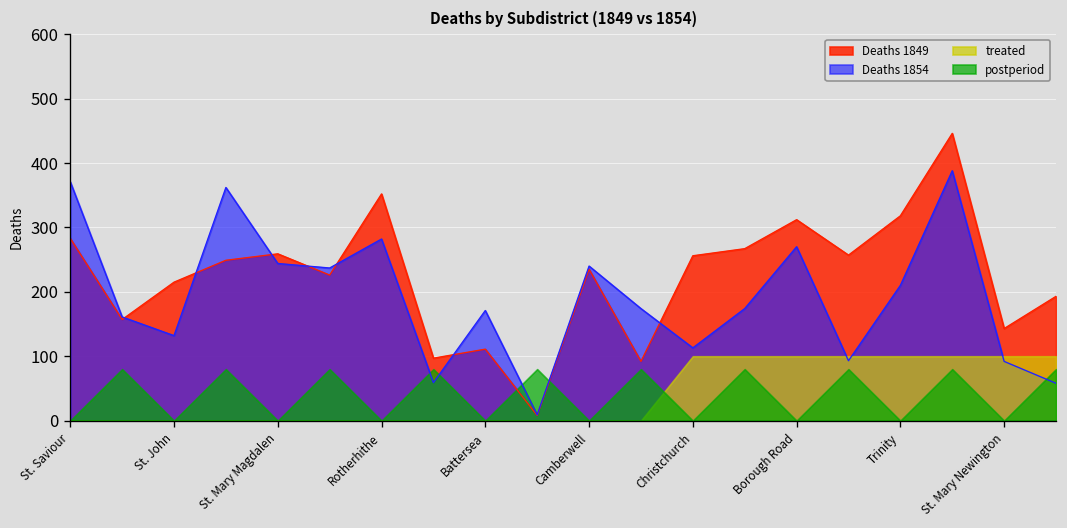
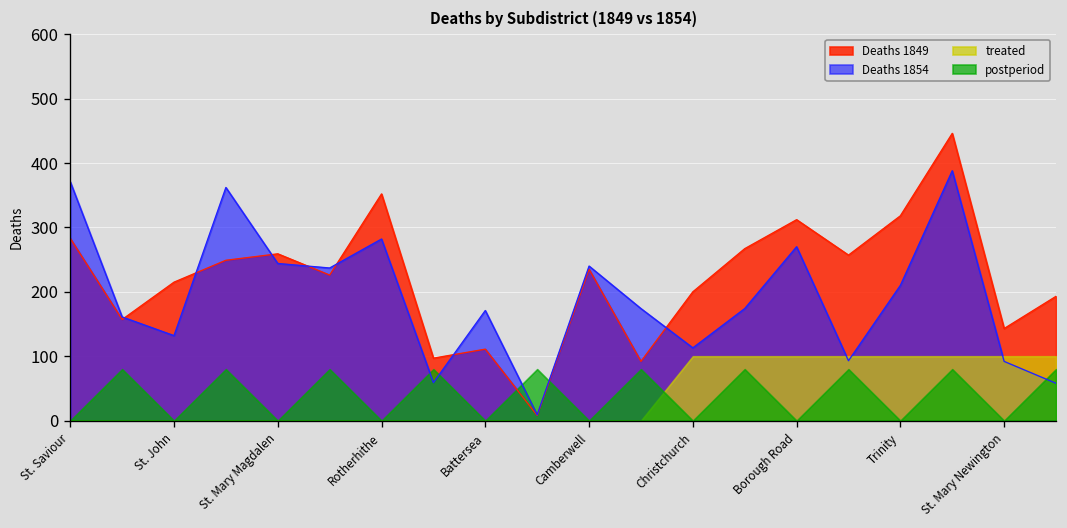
Deaths 1849, Christchurch: 260 -> 200
